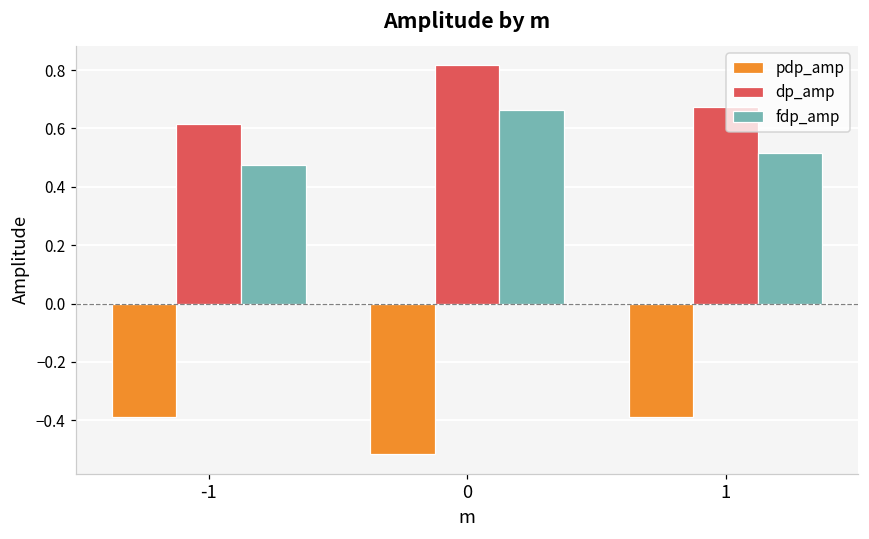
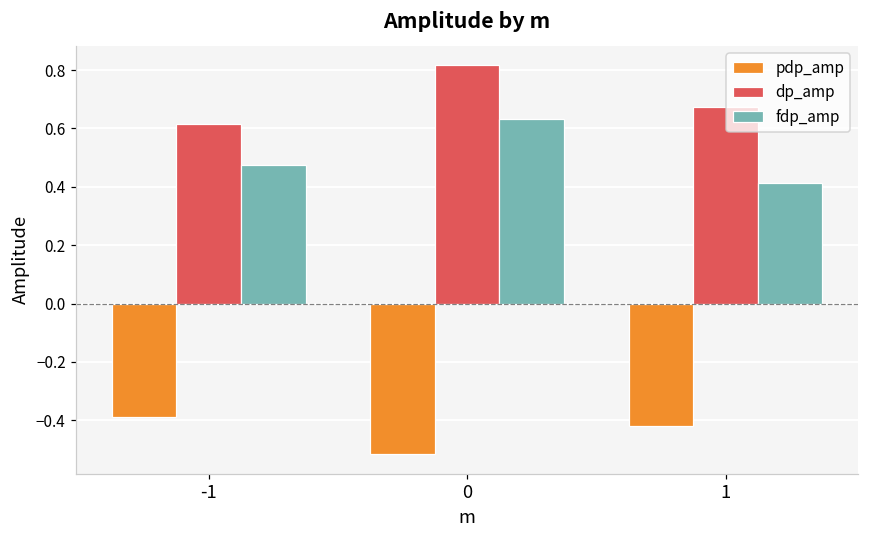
fdp_amp, 0: 0.66 -> 0.63
pdp_amp, 1: -0.39 -> -0.42
fdp_amp, 1: 0.52 -> 0.41
